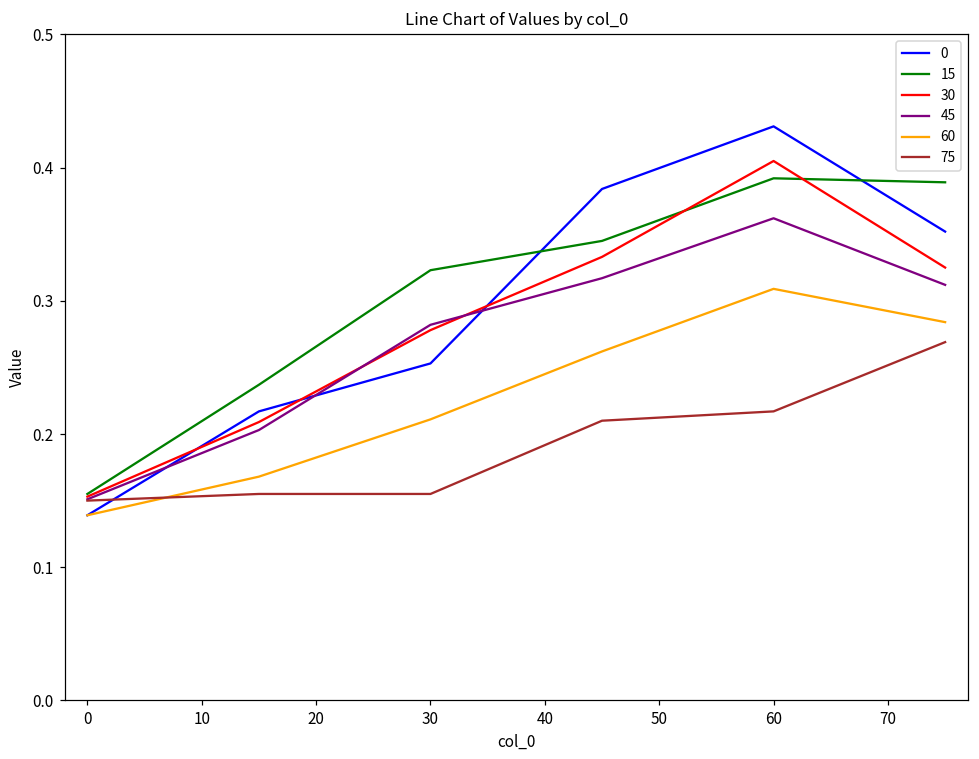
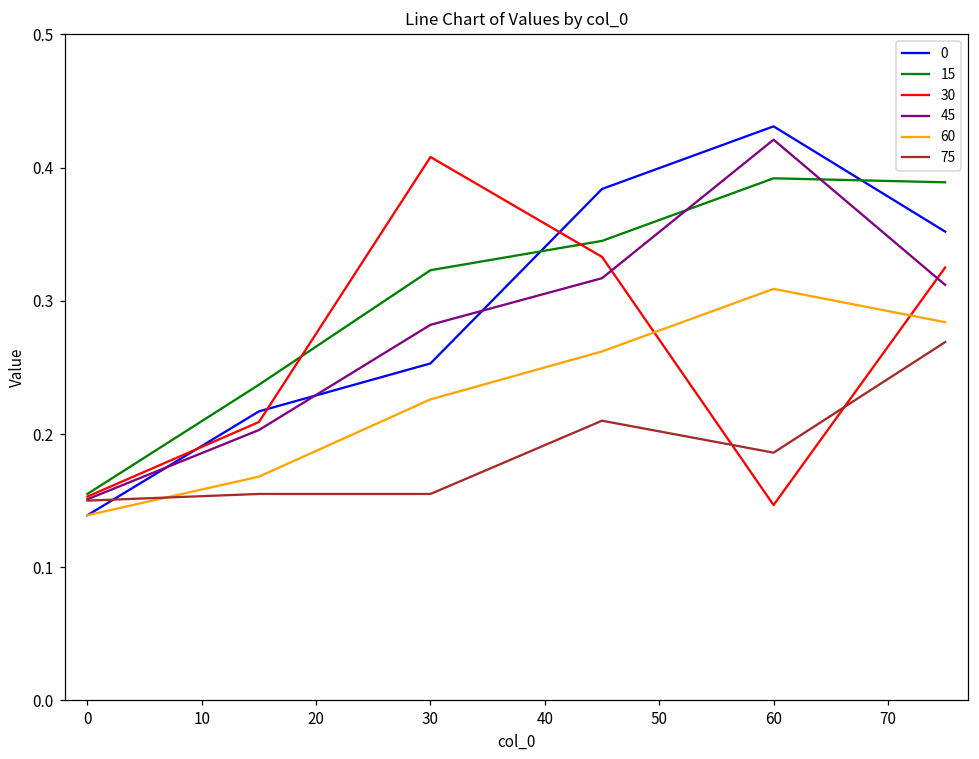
30, 30: 0.278 -> 0.408
60, 30: 0.211 -> 0.226
30, 60: 0.405 -> 0.147
45, 60: 0.362 -> 0.421
75, 60: 0.217 -> 0.186
